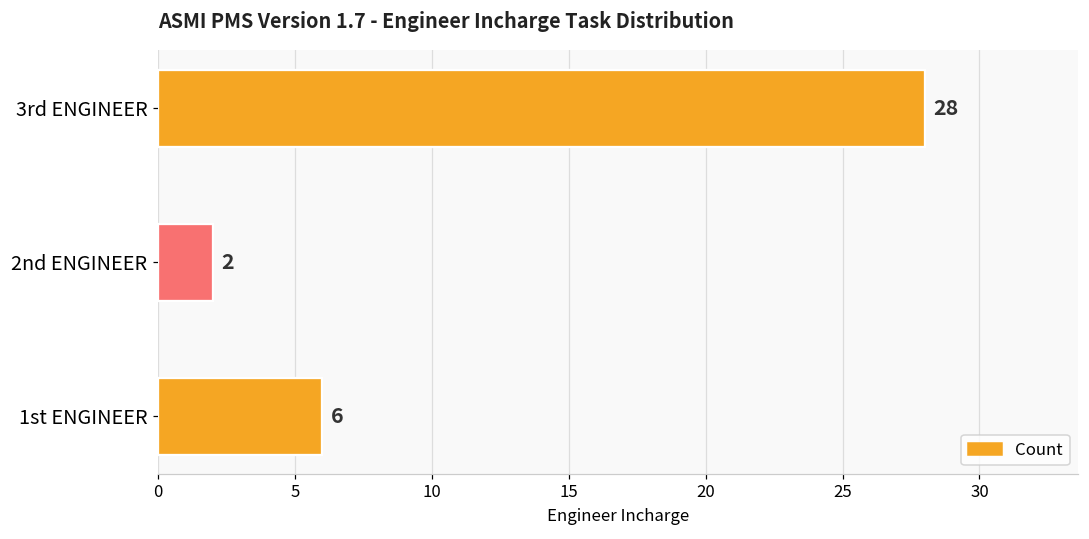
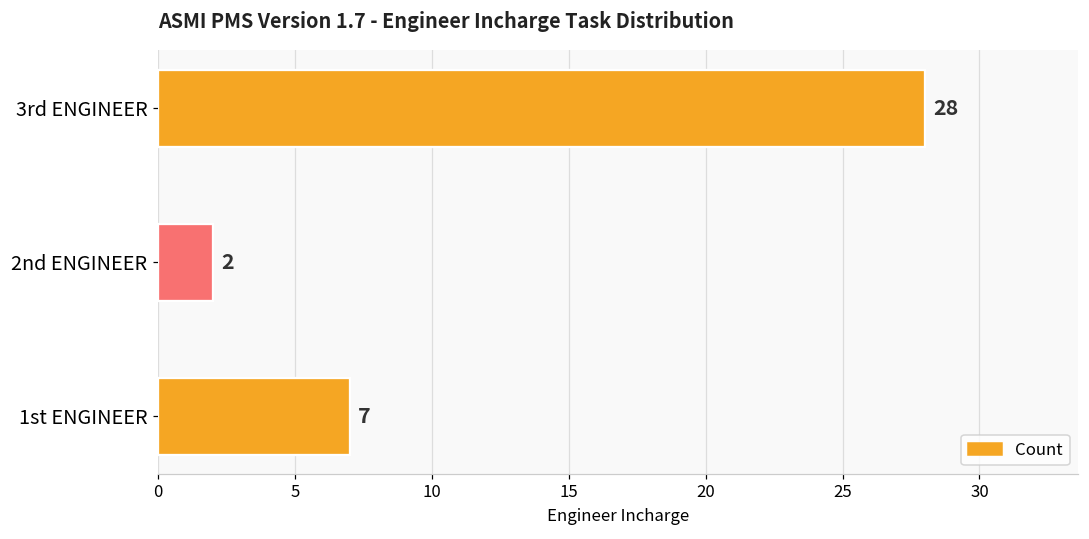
1st ENGINEER: 6 -> 7
